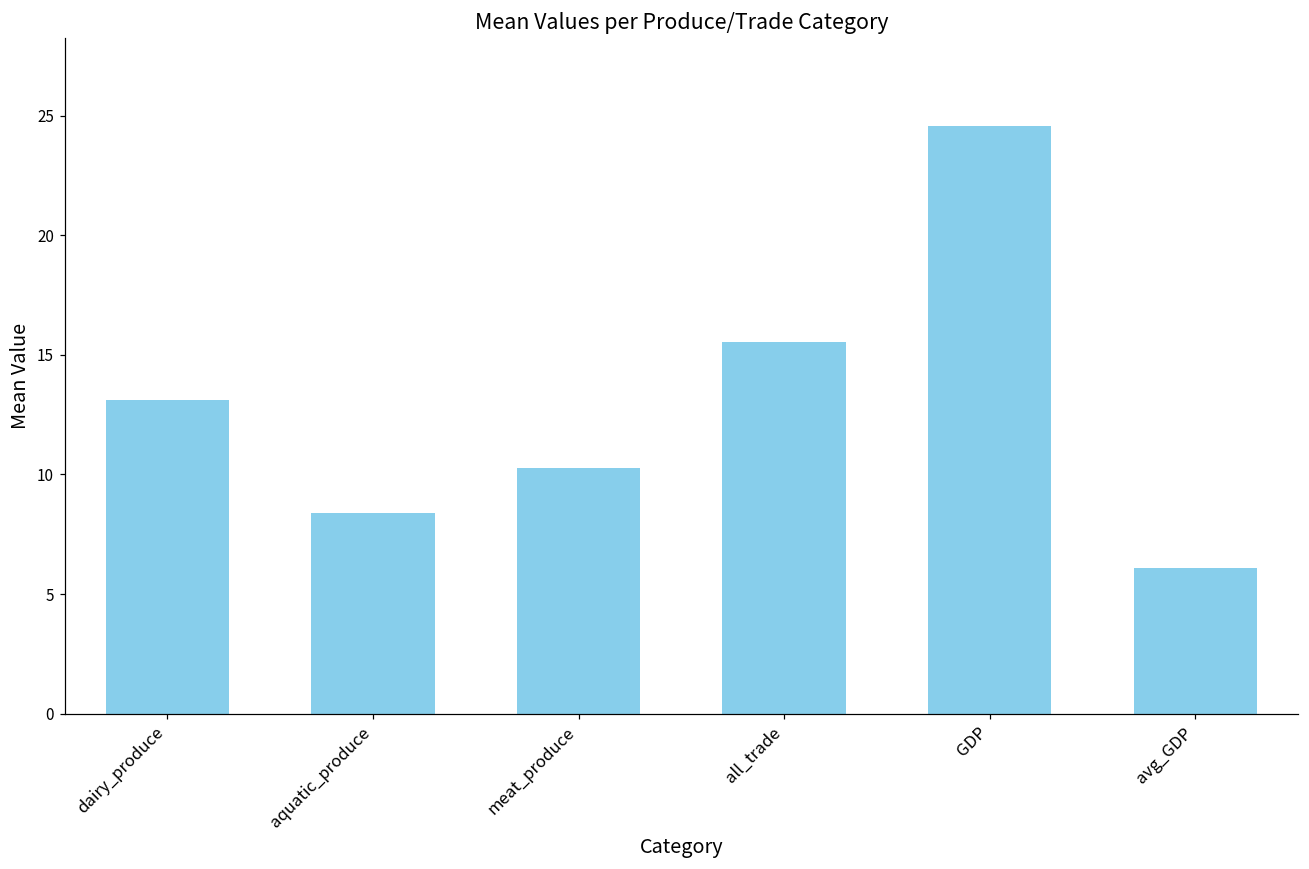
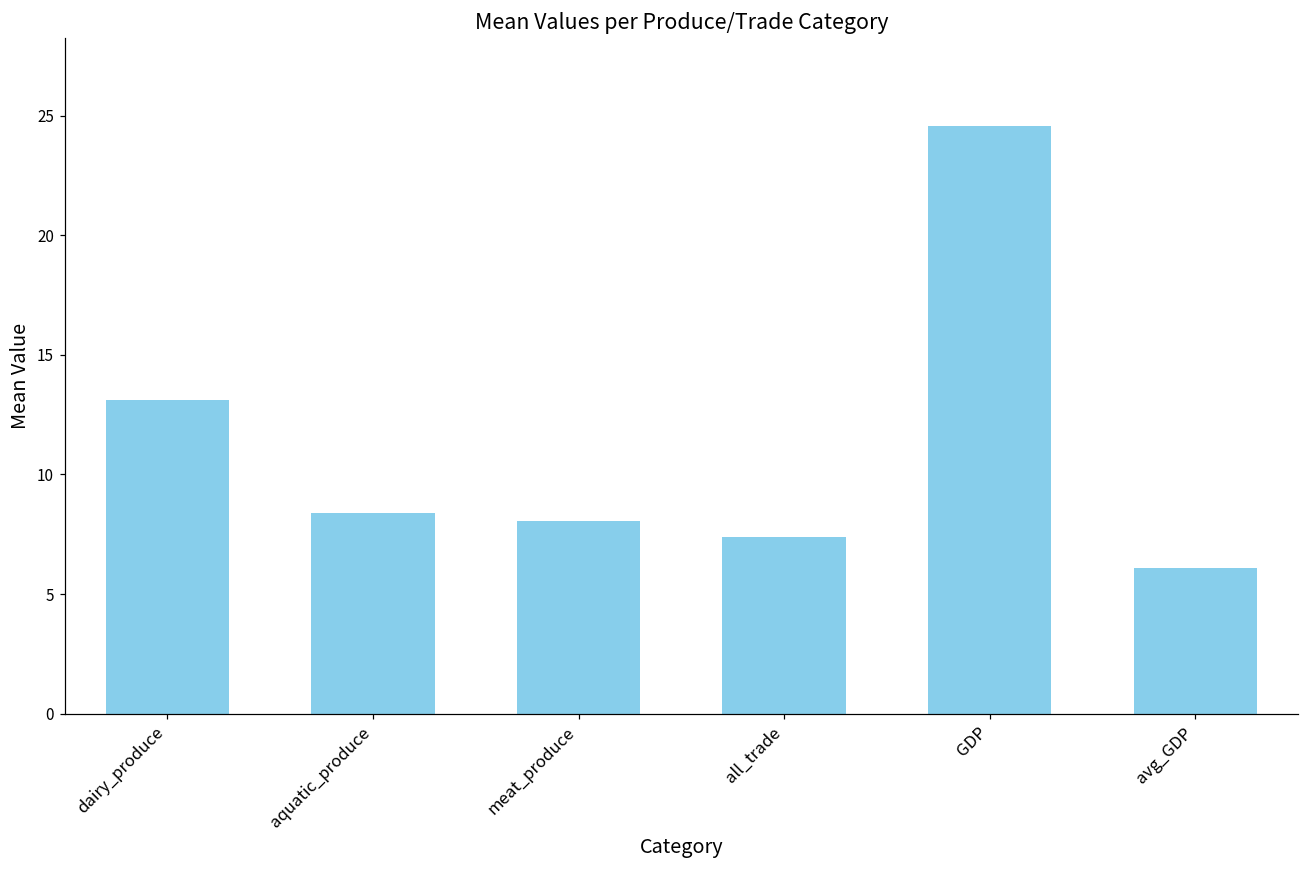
meat_produce: 10.3 -> 8.1
all_trade: 15.5 -> 7.4
